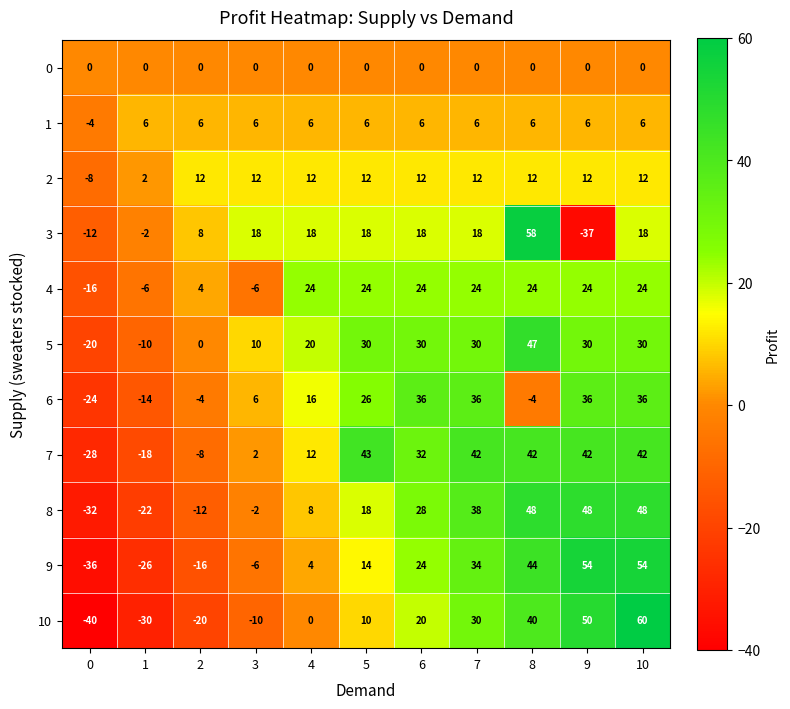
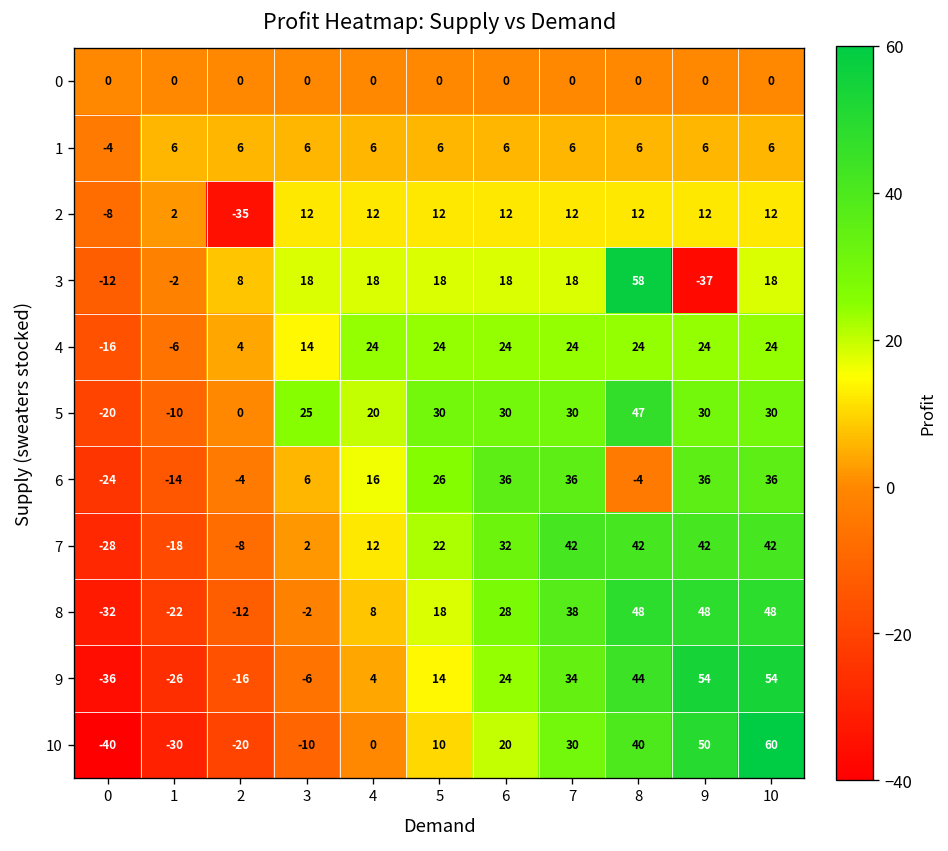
2, 2: 12 -> -35
4, 3: -6 -> 14
5, 3: 10 -> 25
7, 5: 43 -> 22
